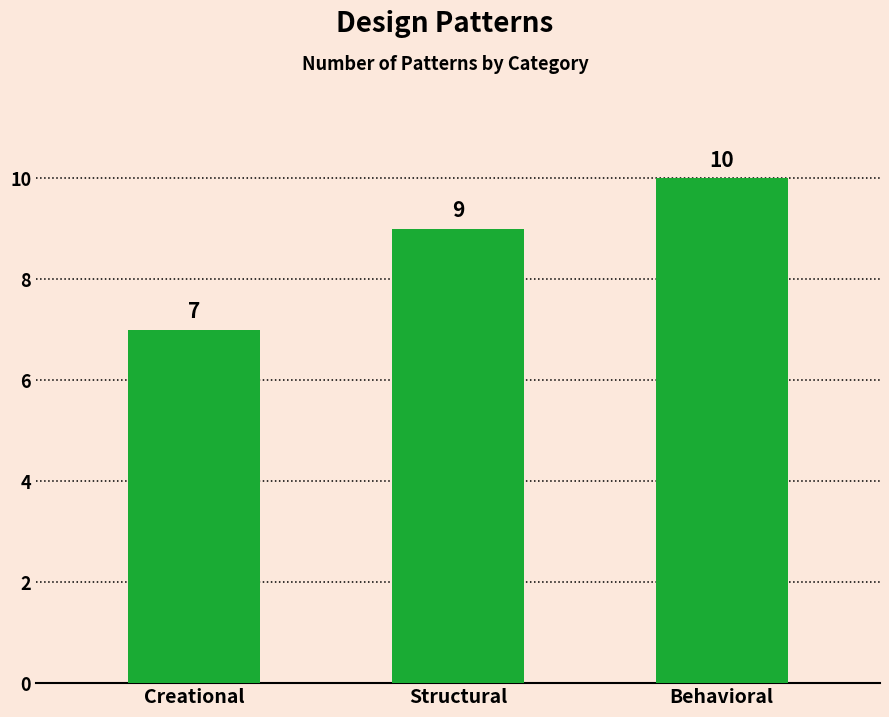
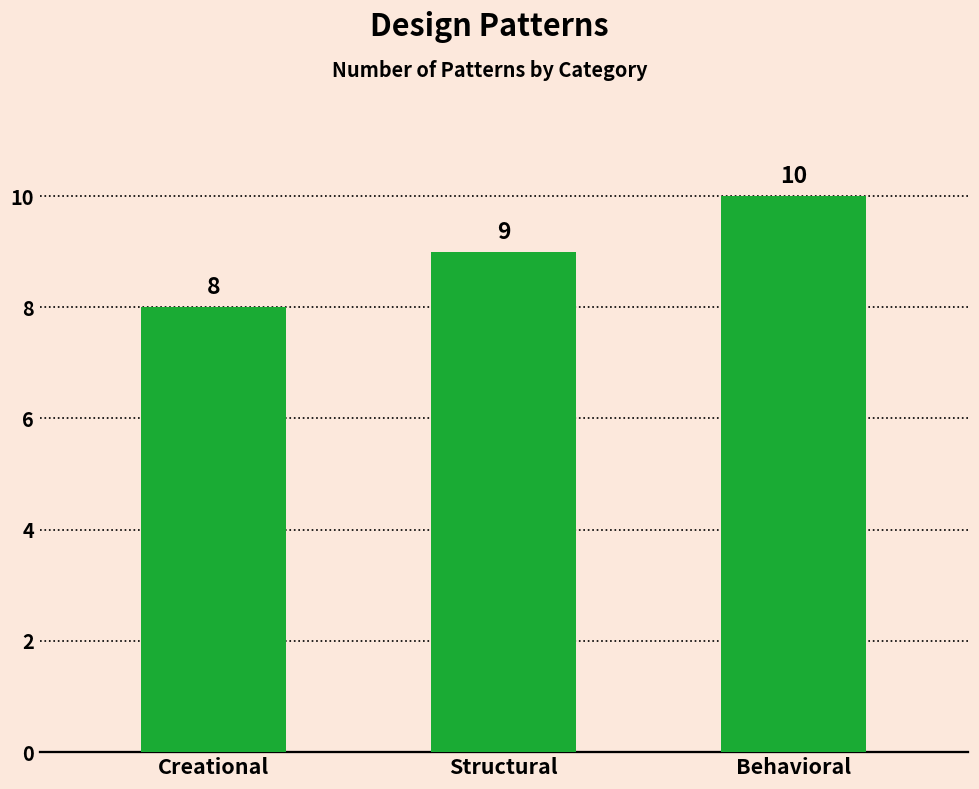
Creational: 7 -> 8
